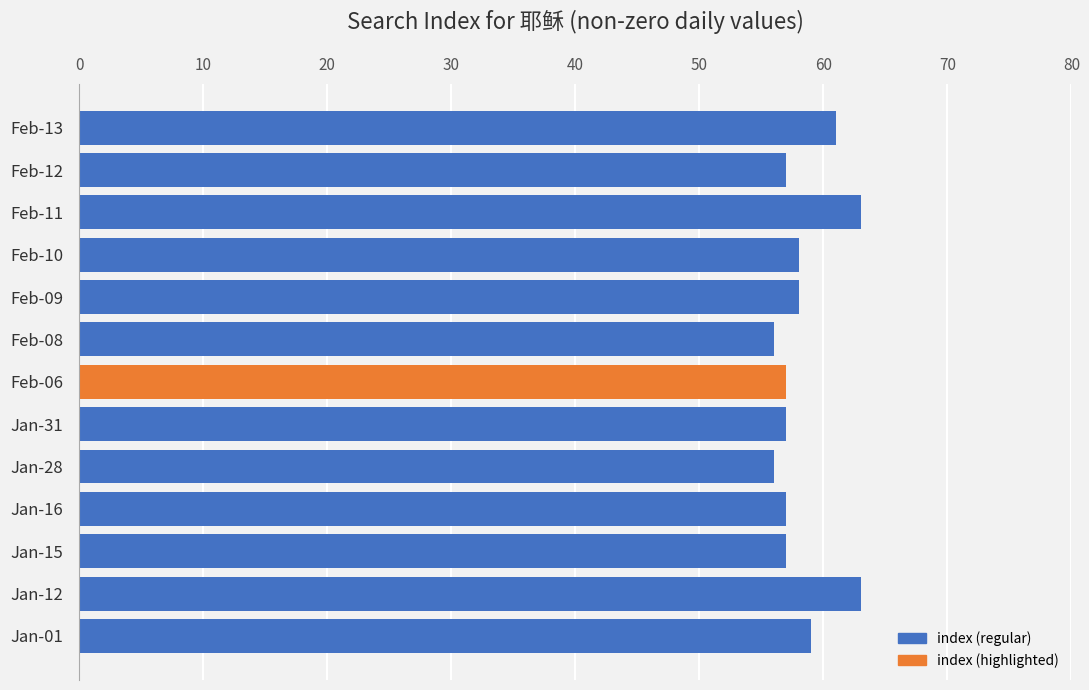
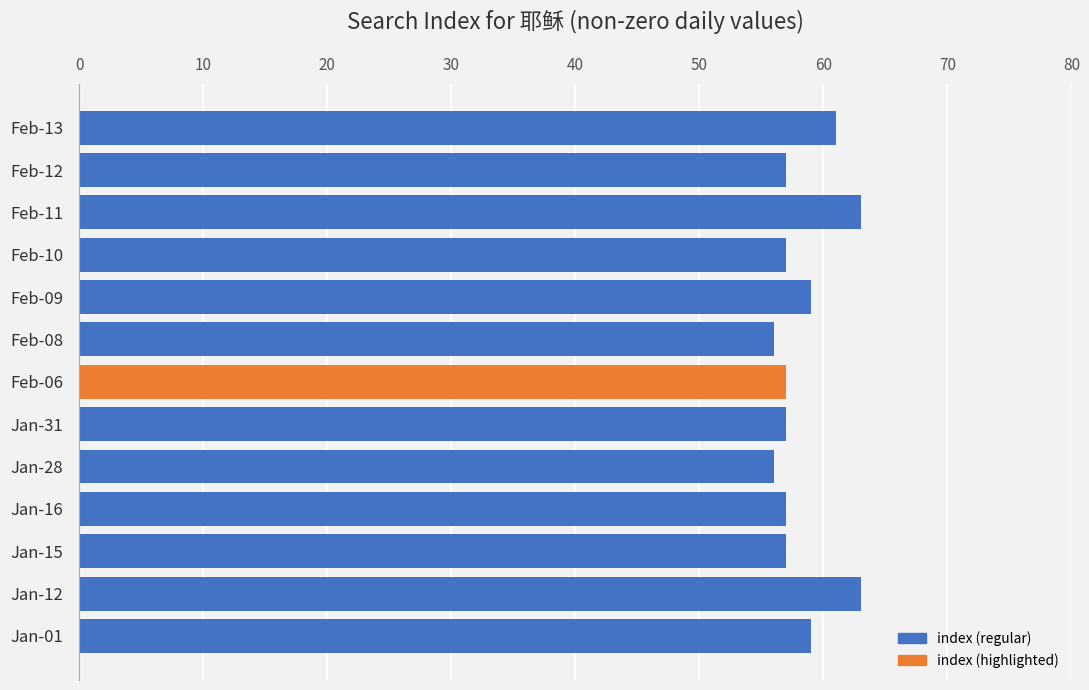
Feb-10: 58 -> 57
Feb-09: 58 -> 59
